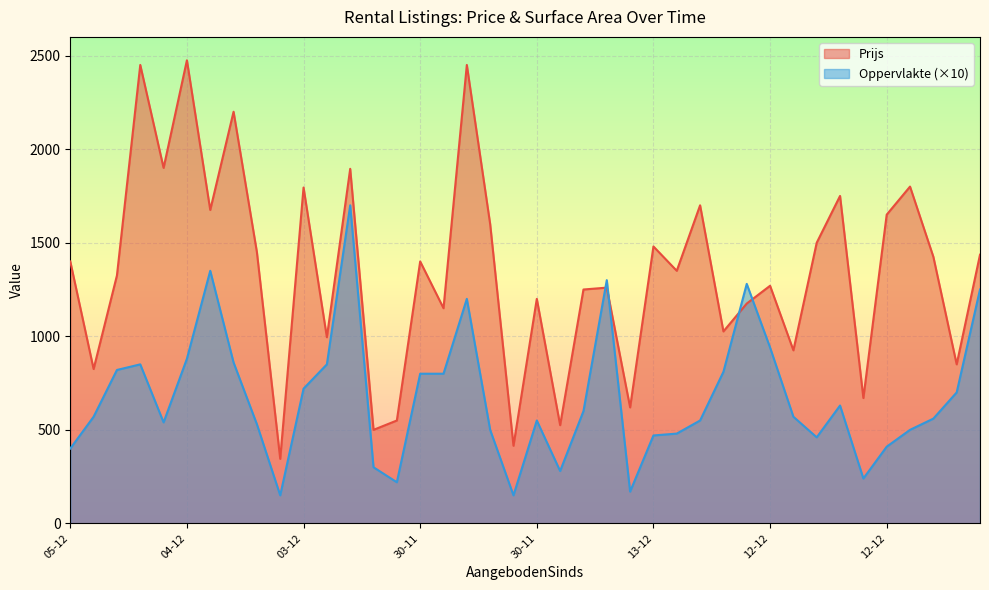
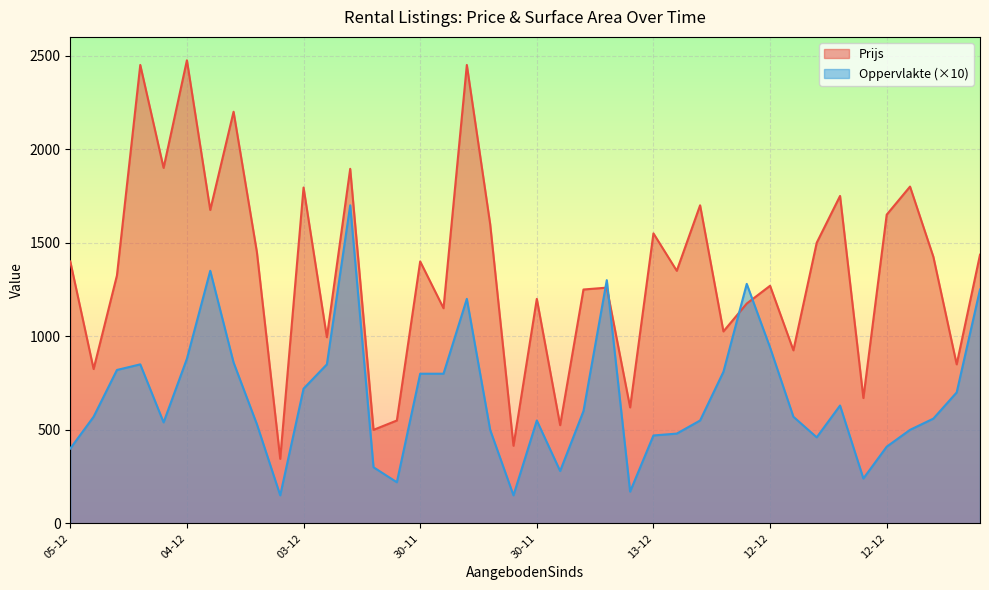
Prijs, 13-12: 1480 -> 1550
